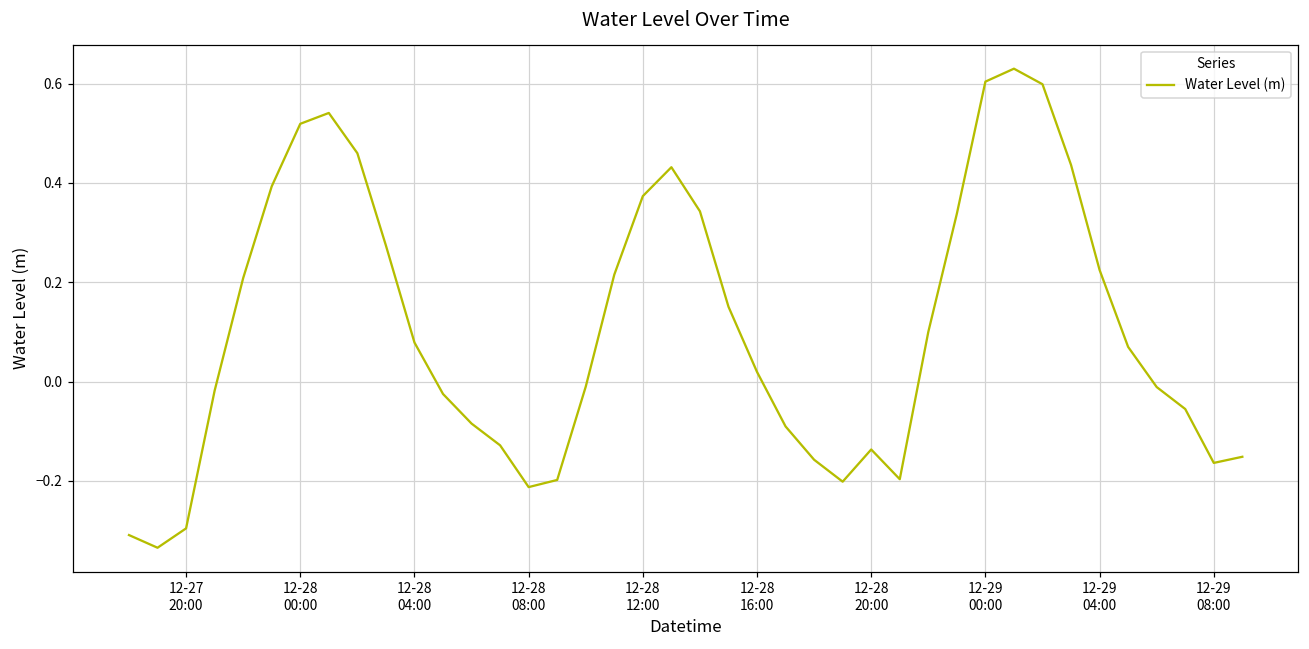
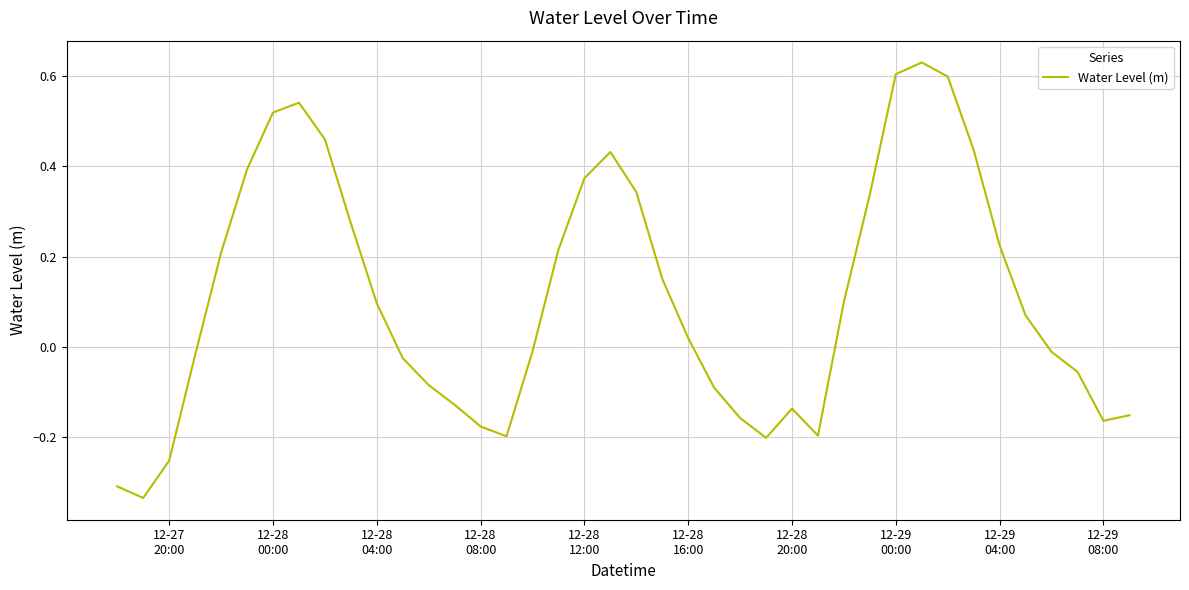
12-27 20:00: -0.30 -> -0.25
12-28 04:00: 0.08 -> 0.10
12-28 08:00: -0.21 -> -0.18
